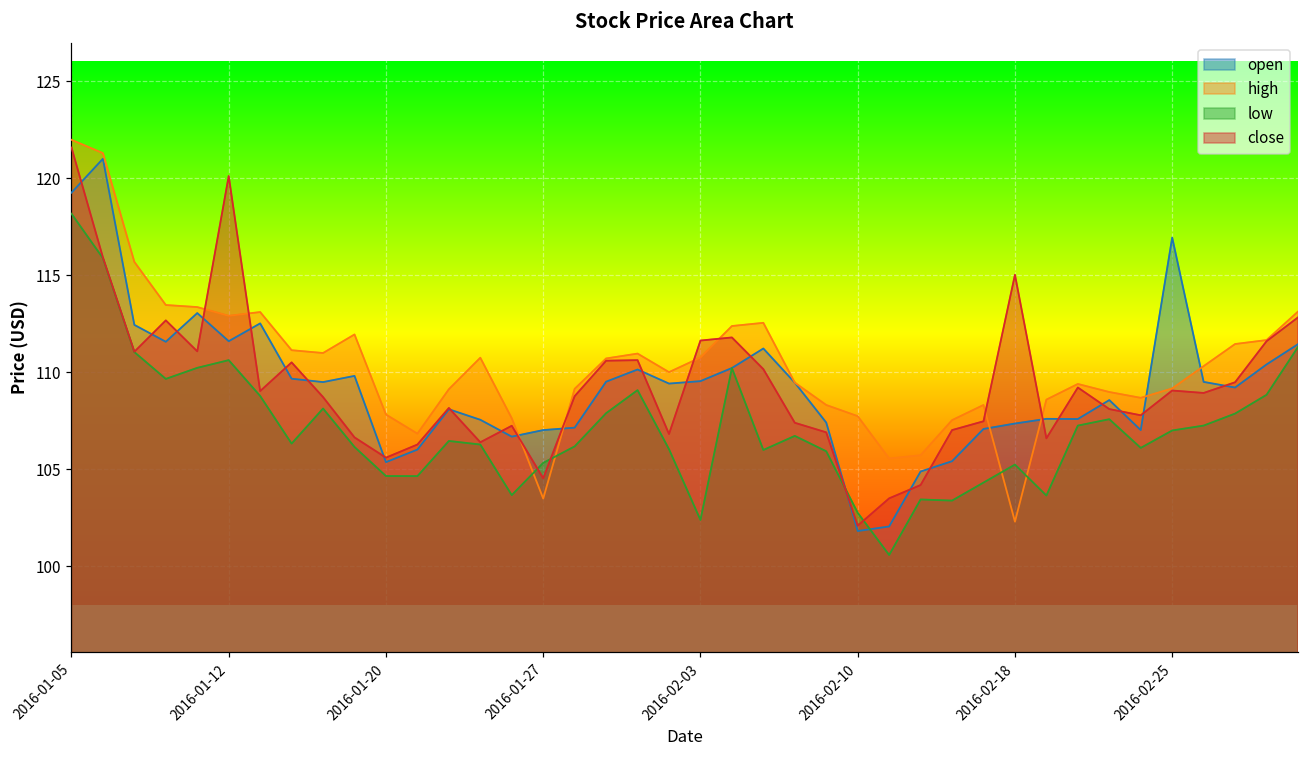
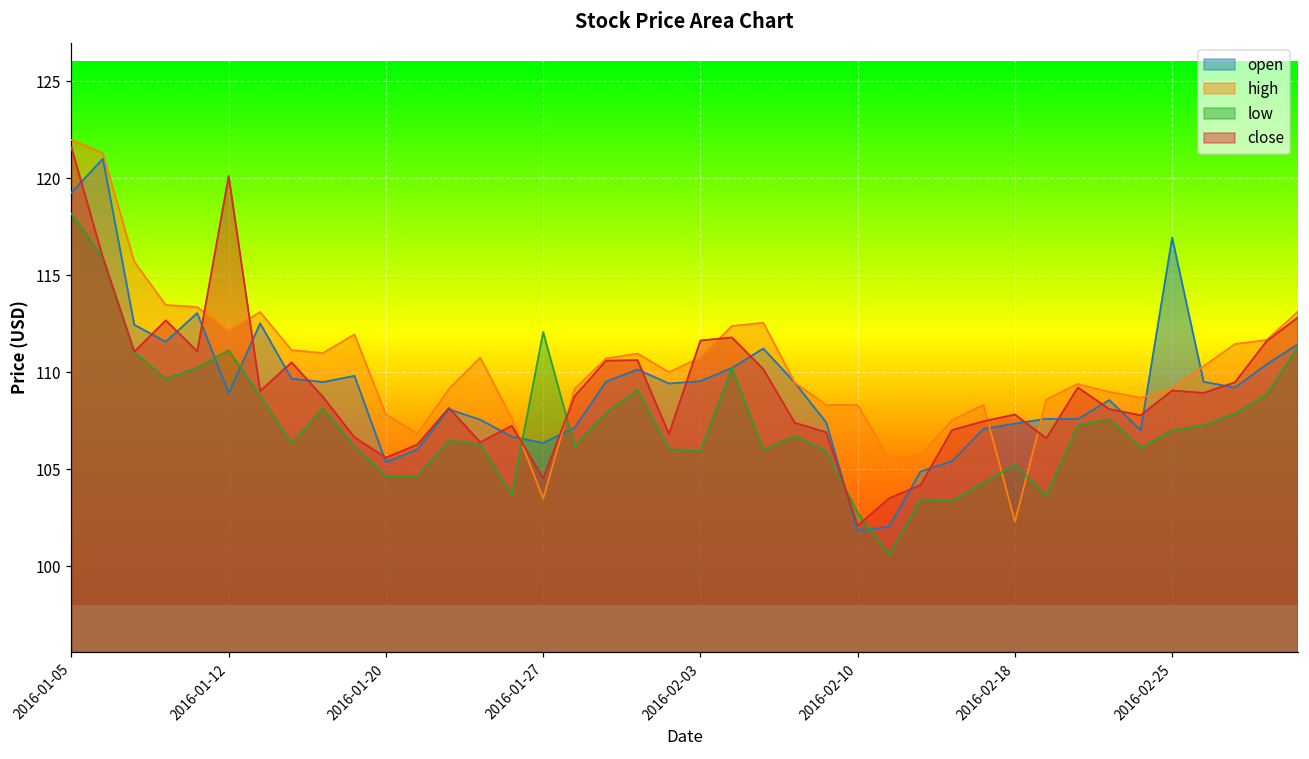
open, 2016-01-12: 111.6 -> 108.9
high, 2016-01-12: 112.9 -> 112.1
low, 2016-01-12: 110.6 -> 111.1
open, 2016-01-27: 107.0 -> 106.4
low, 2016-01-27: 105.3 -> 112.1
low, 2016-02-03: 102.4 -> 105.9
high, 2016-02-10: 107.7 -> 108.3
close, 2016-02-18: 115.0 -> 107.8
